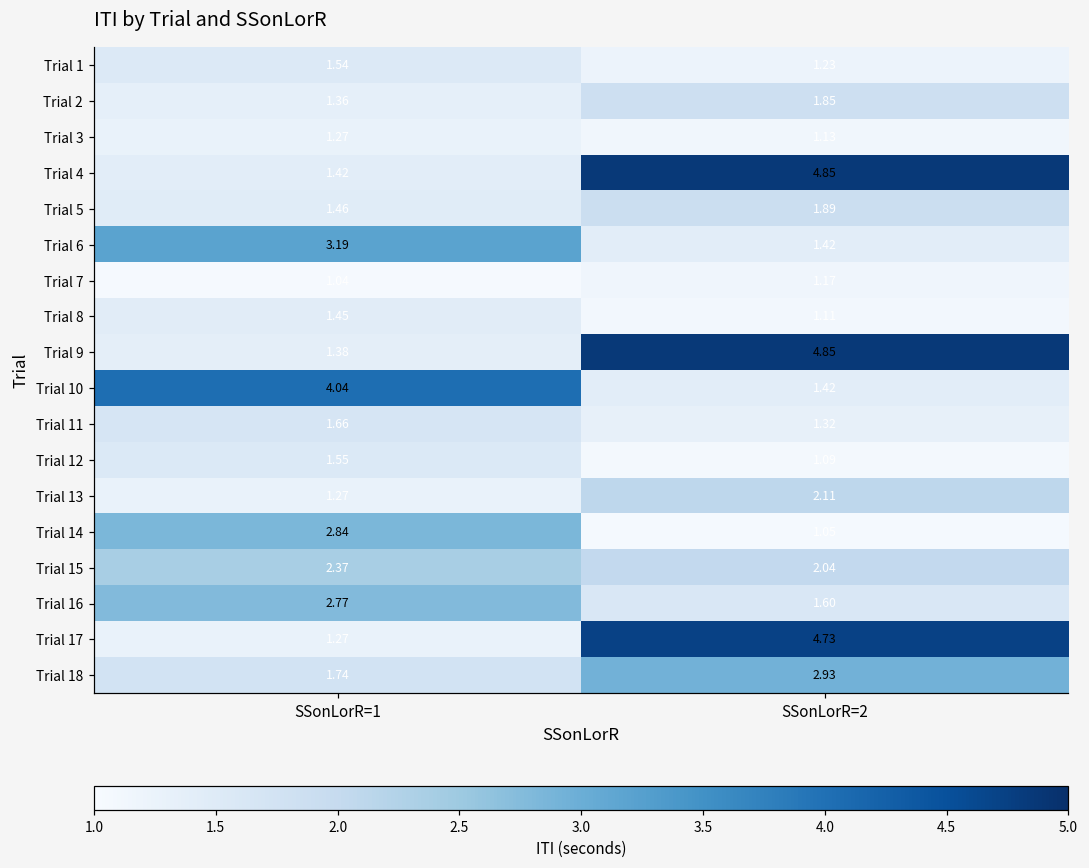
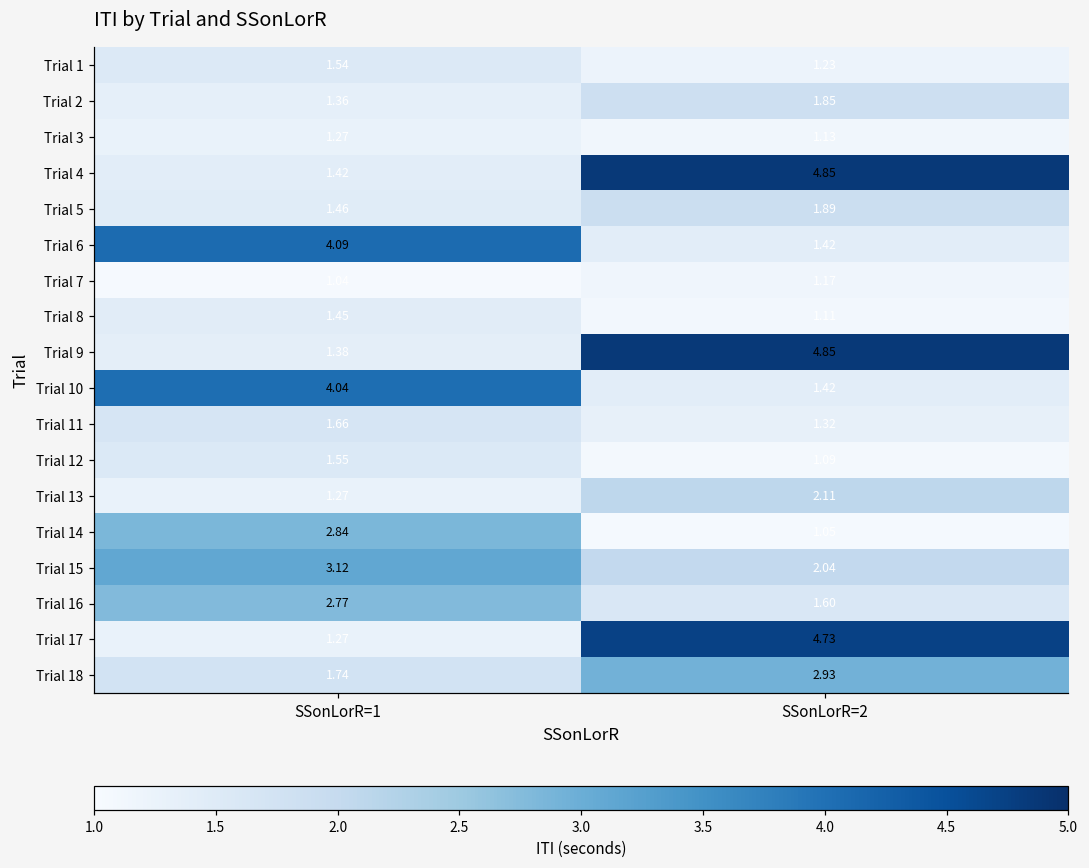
Trial 6, SSonLorR=1: 3.19 -> 4.09
Trial 15, SSonLorR=1: 2.37 -> 3.12
